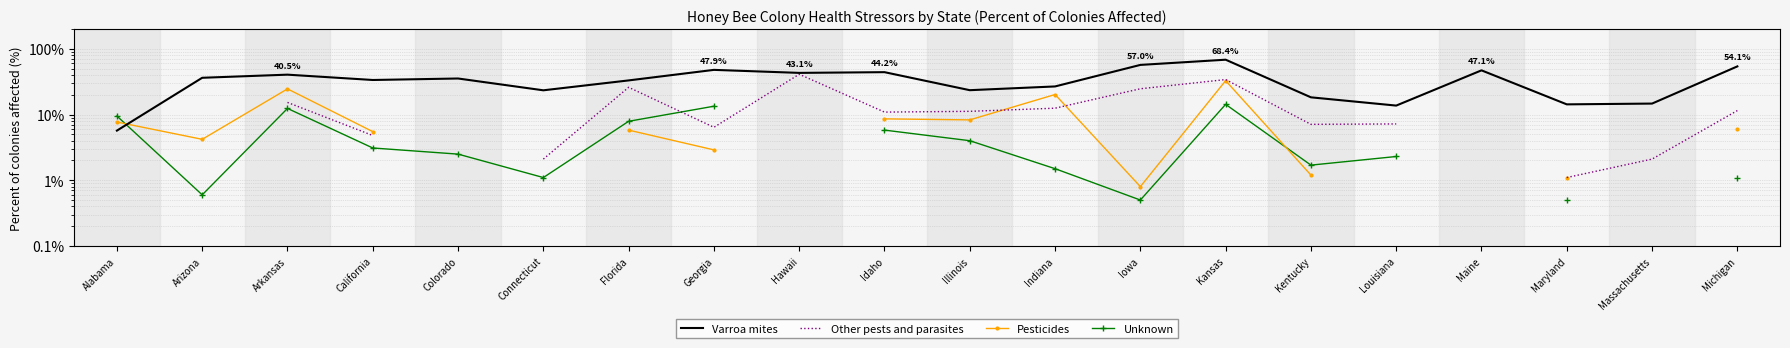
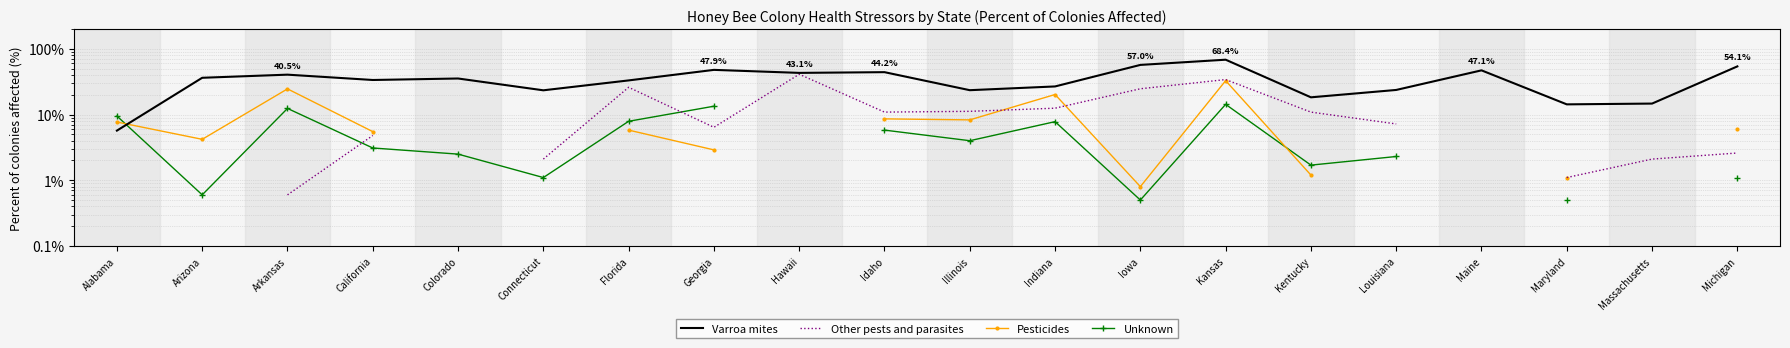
Other pests and parasites, Arkansas: 15% -> 0.6%
Unknown, Indiana: 1.5% -> 8%
Other pests and parasites, Kentucky: 7% -> 11%
Varroa mites, Louisiana: 14% -> 24%
Other pests and parasites, Michigan: 12% -> 2.6%
